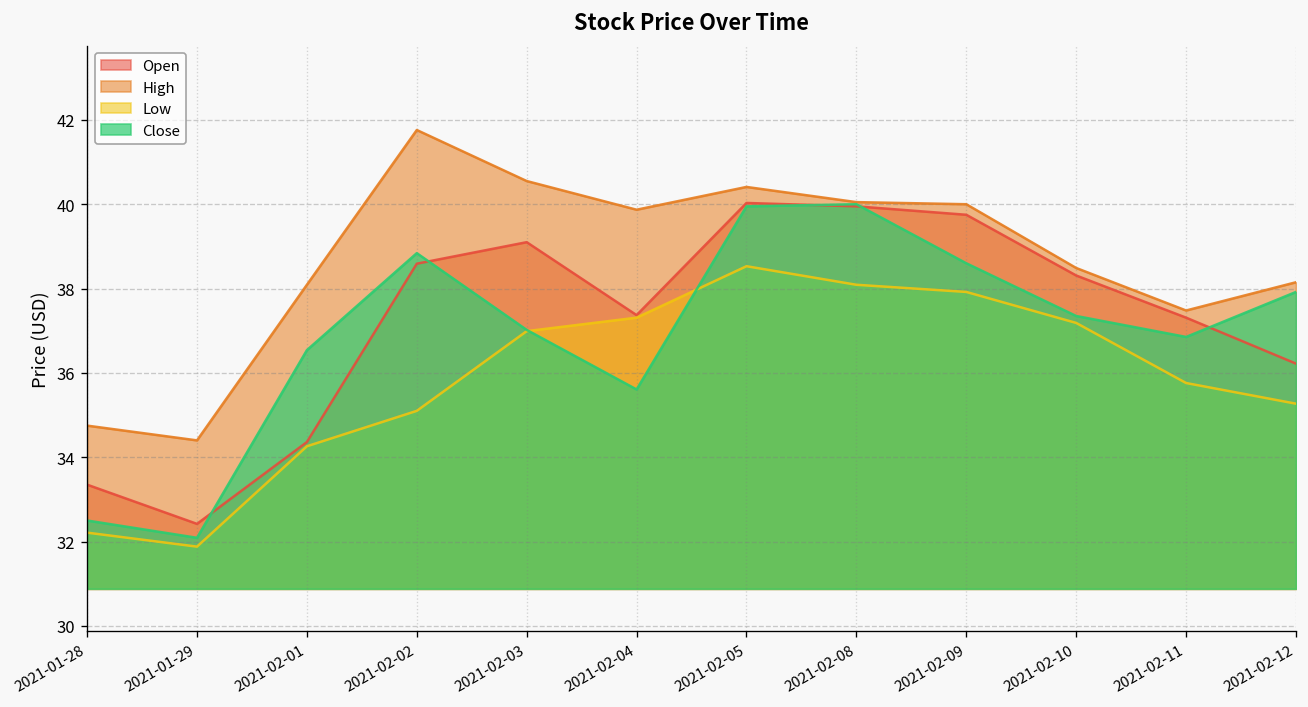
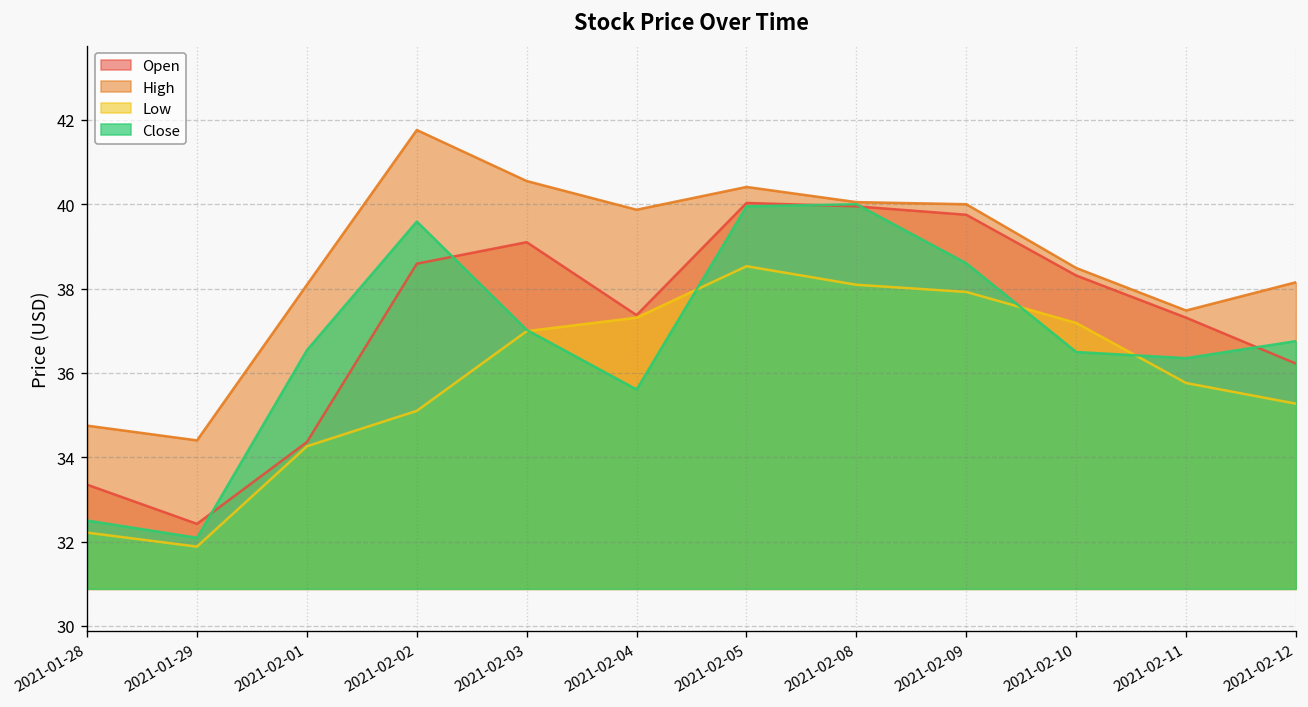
Close, 2021-02-02: 38.8 -> 39.6
Close, 2021-02-10: 37.3 -> 36.5
Close, 2021-02-11: 36.9 -> 36.3
Close, 2021-02-12: 37.9 -> 36.8
